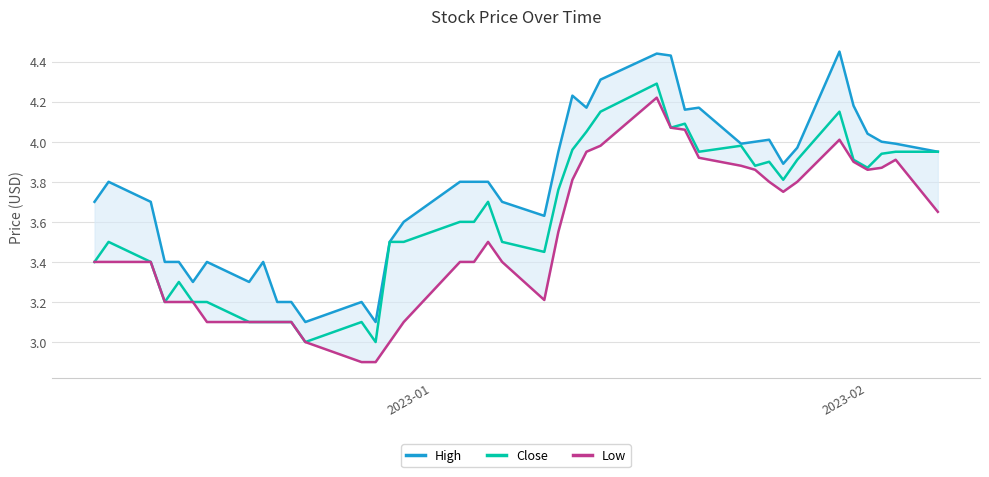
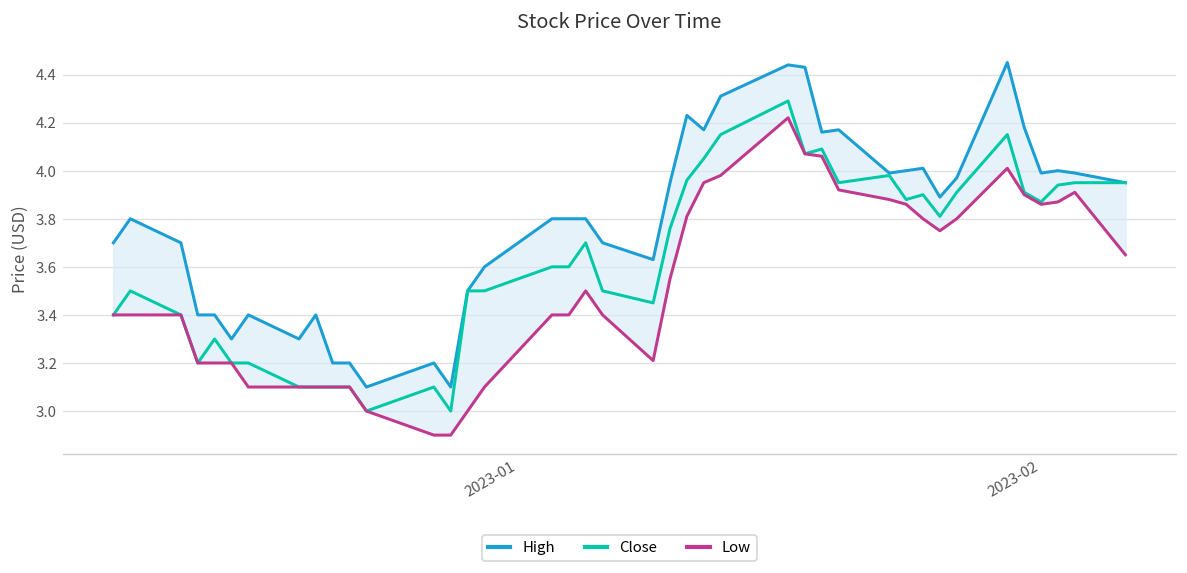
High, 2023-02: 4.04 -> 3.99
